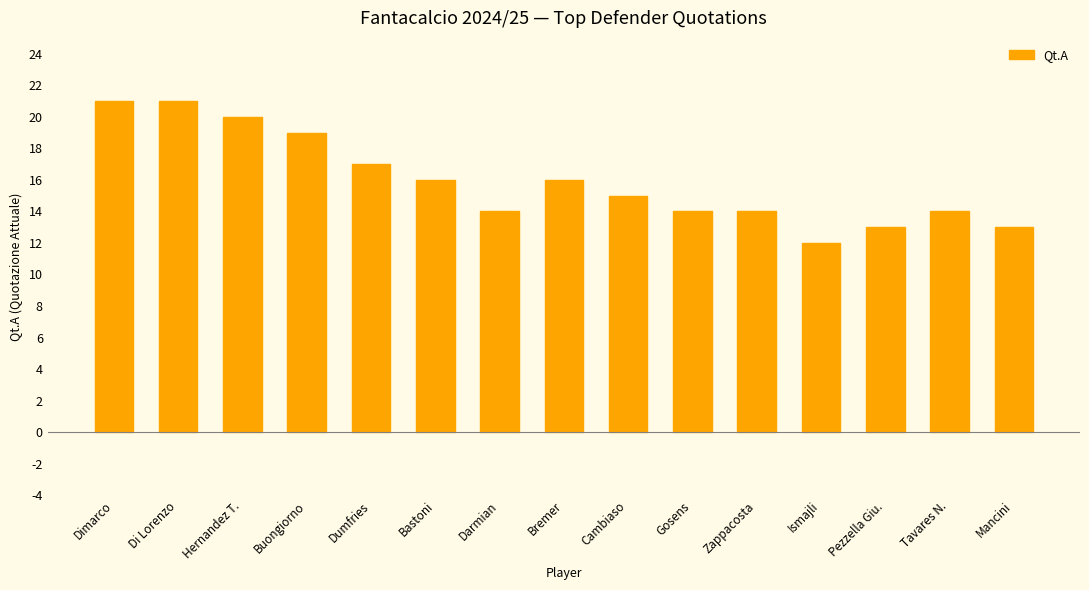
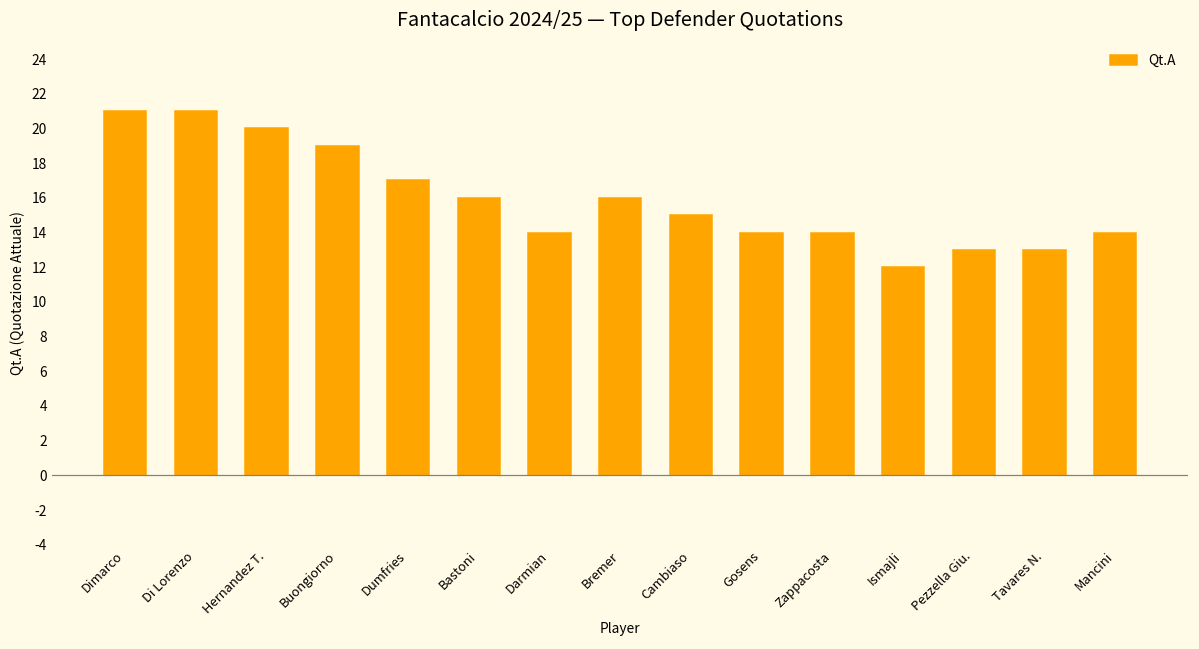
Tavares N.: 14 -> 13
Mancini: 13 -> 14
